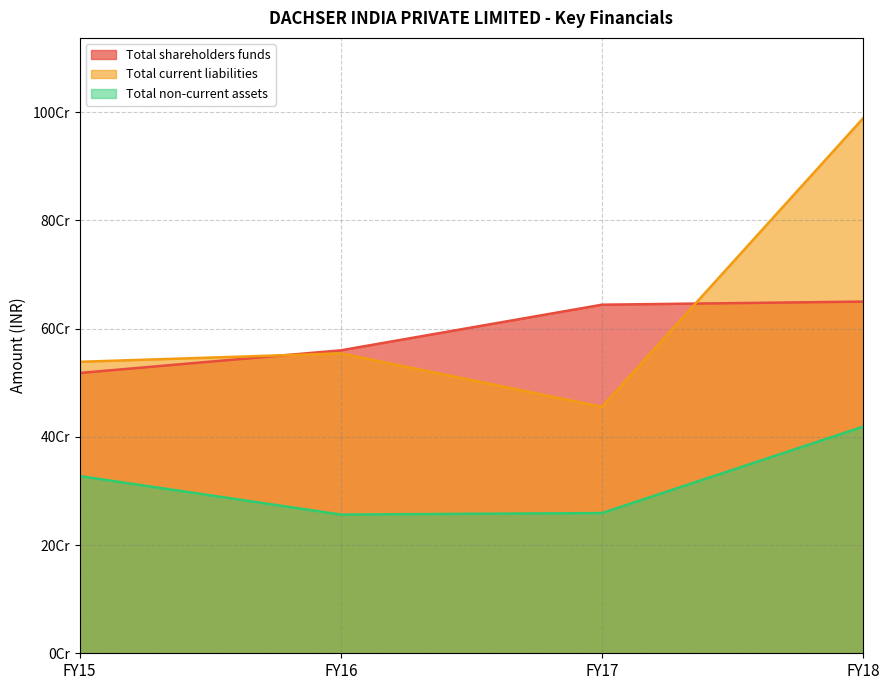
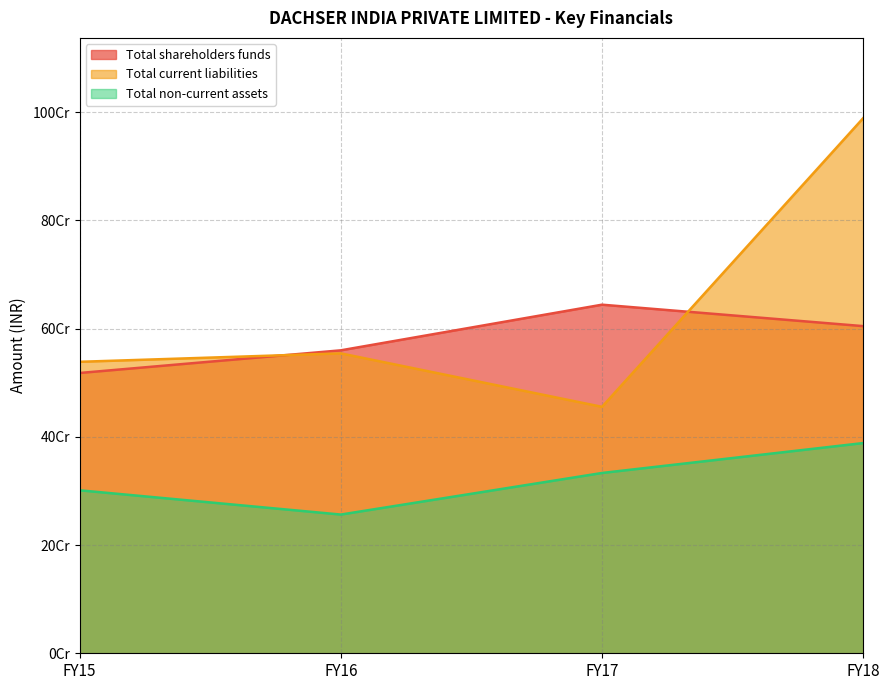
Total non-current assets, FY15: 33Cr -> 30Cr
Total non-current assets, FY17: 26Cr -> 33Cr
Total shareholders funds, FY18: 65Cr -> 60Cr
Total non-current assets, FY18: 42Cr -> 39Cr
